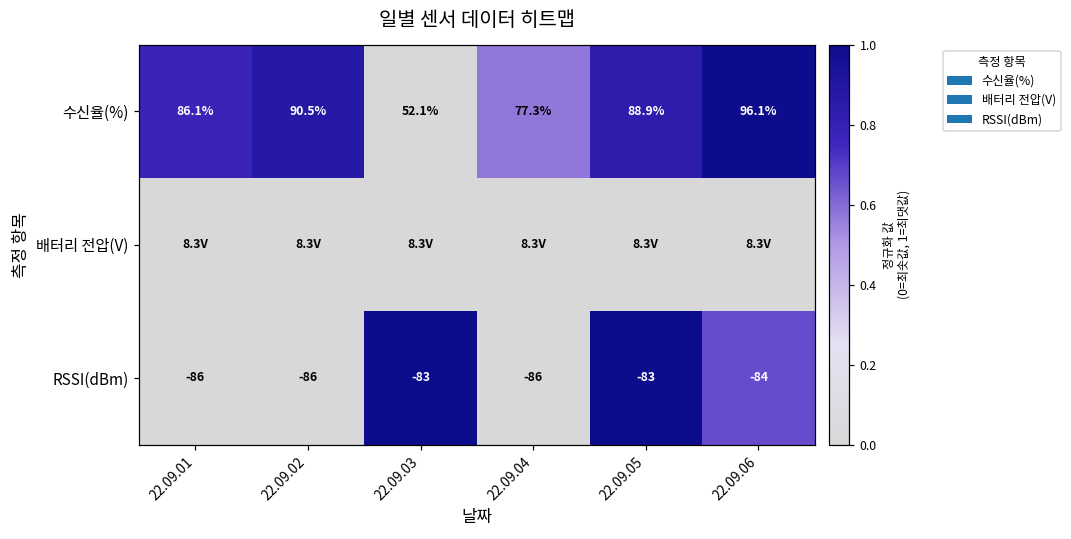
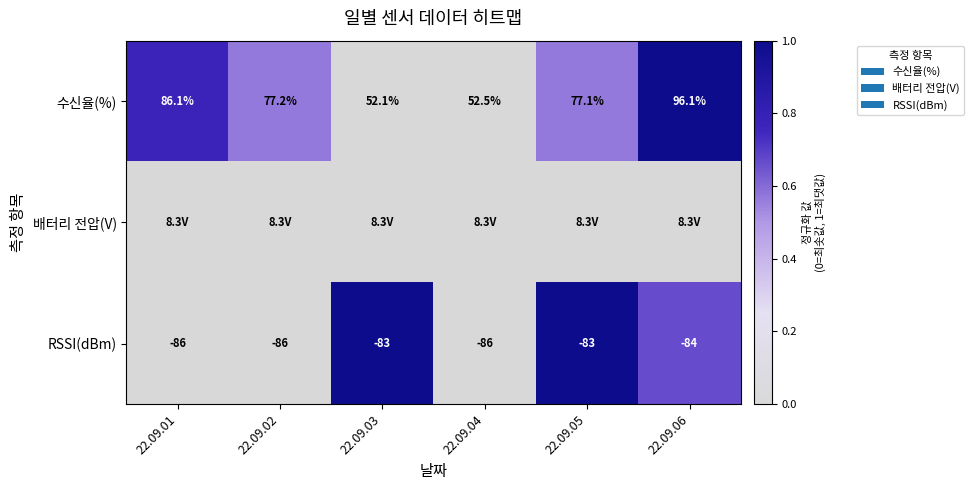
수신율(%), 22.09.02: 90.5% -> 77.2%
수신율(%), 22.09.04: 77.3% -> 52.5%
수신율(%), 22.09.05: 88.9% -> 77.1%
